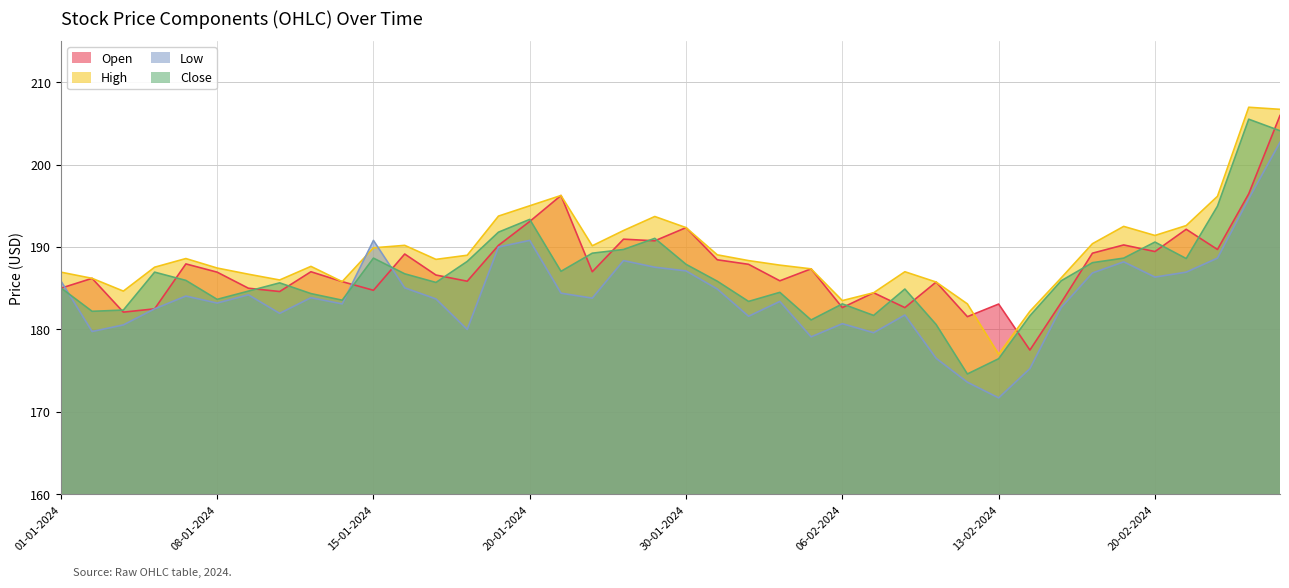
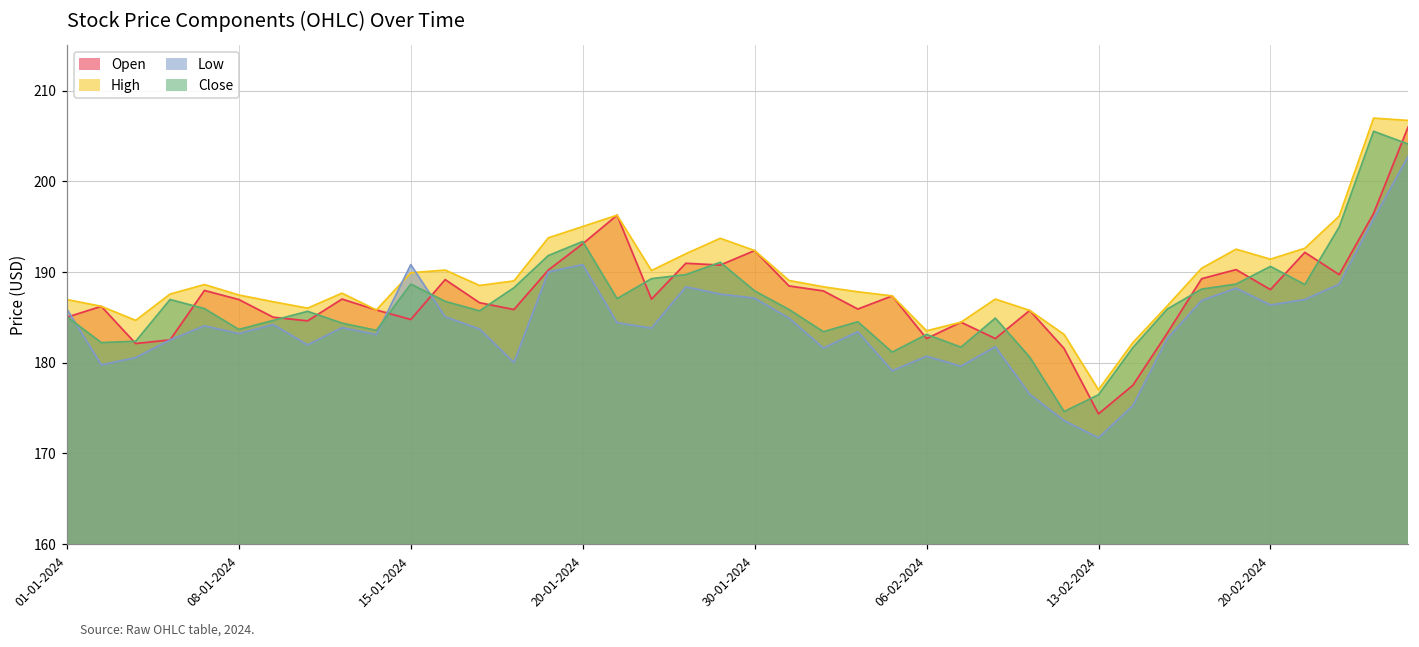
Open, 13-02-2024: 183 -> 174
Open, 20-02-2024: 189 -> 188
